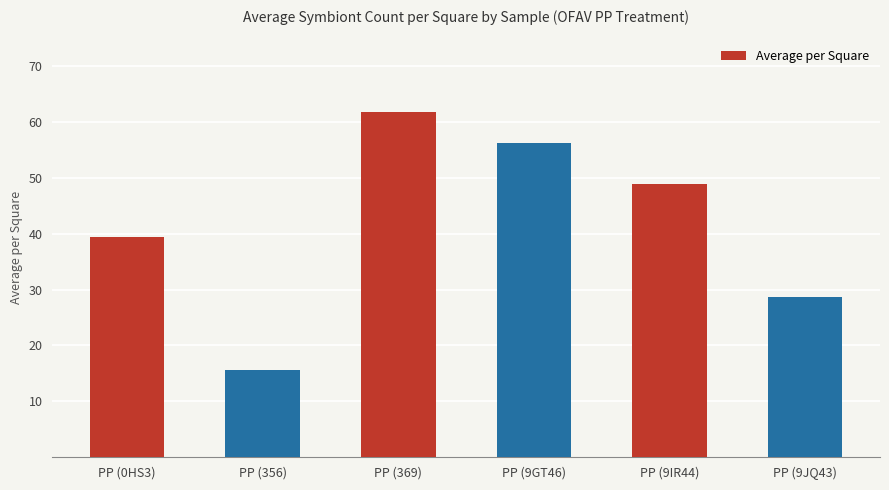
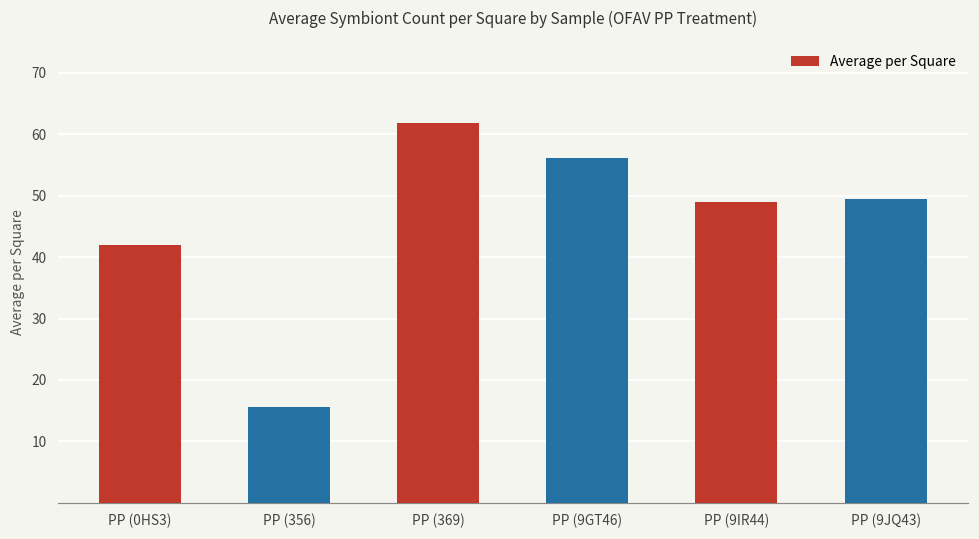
PP (0HS3): 40 -> 42
PP (9JQ43): 29 -> 50
